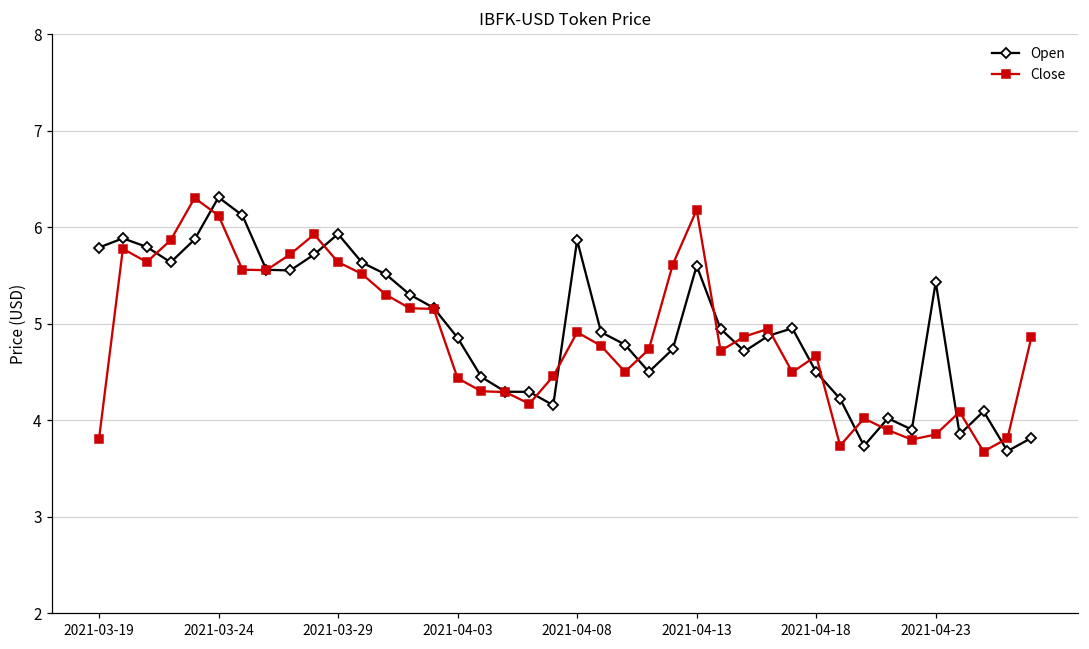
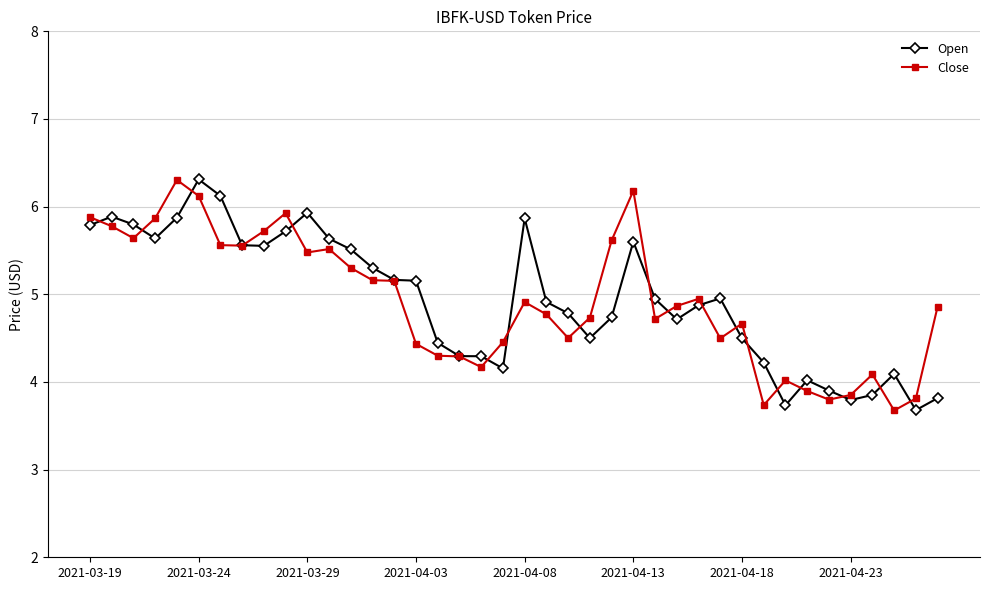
Close, 2021-03-19: 3.8 -> 5.9
Close, 2021-03-29: 5.6 -> 5.5
Open, 2021-04-03: 4.9 -> 5.2
Open, 2021-04-23: 5.4 -> 3.8
